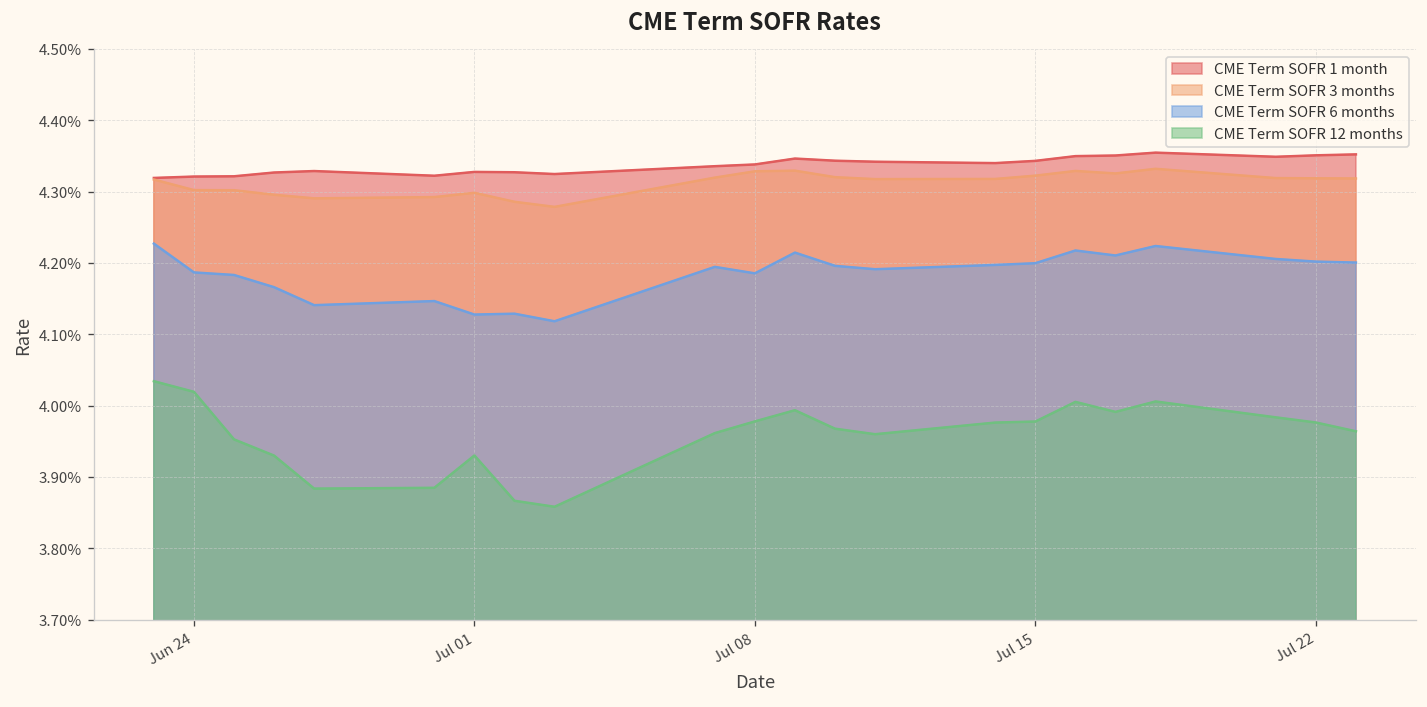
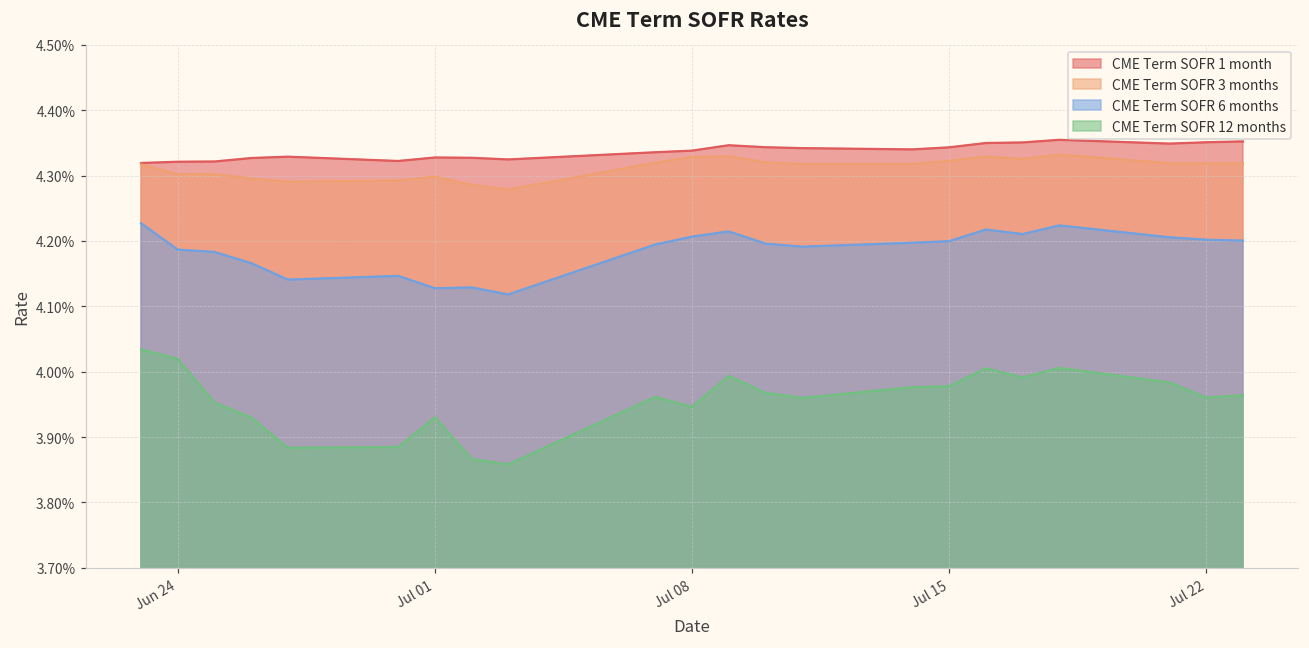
CME Term SOFR 6 months, Jul 08: 4.19% -> 4.21%
CME Term SOFR 12 months, Jul 08: 3.98% -> 3.95%
CME Term SOFR 12 months, Jul 22: 3.98% -> 3.96%
